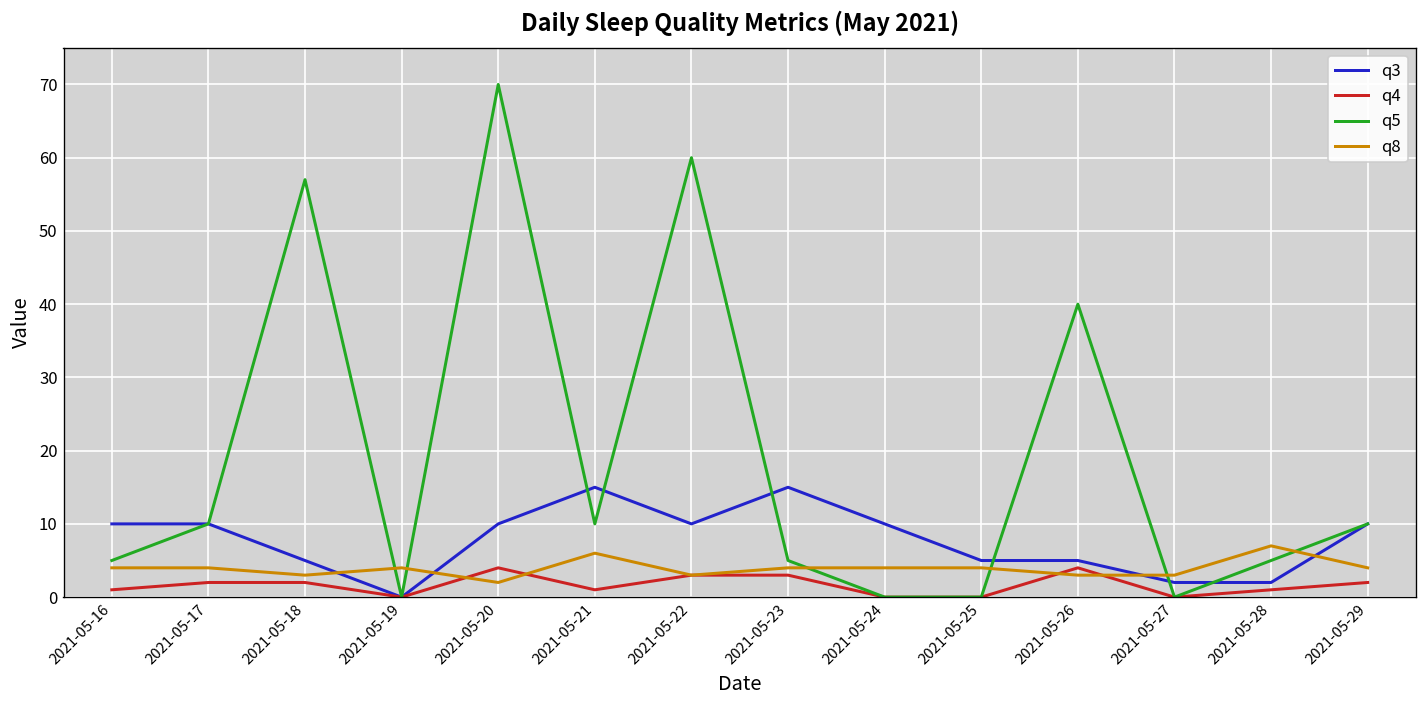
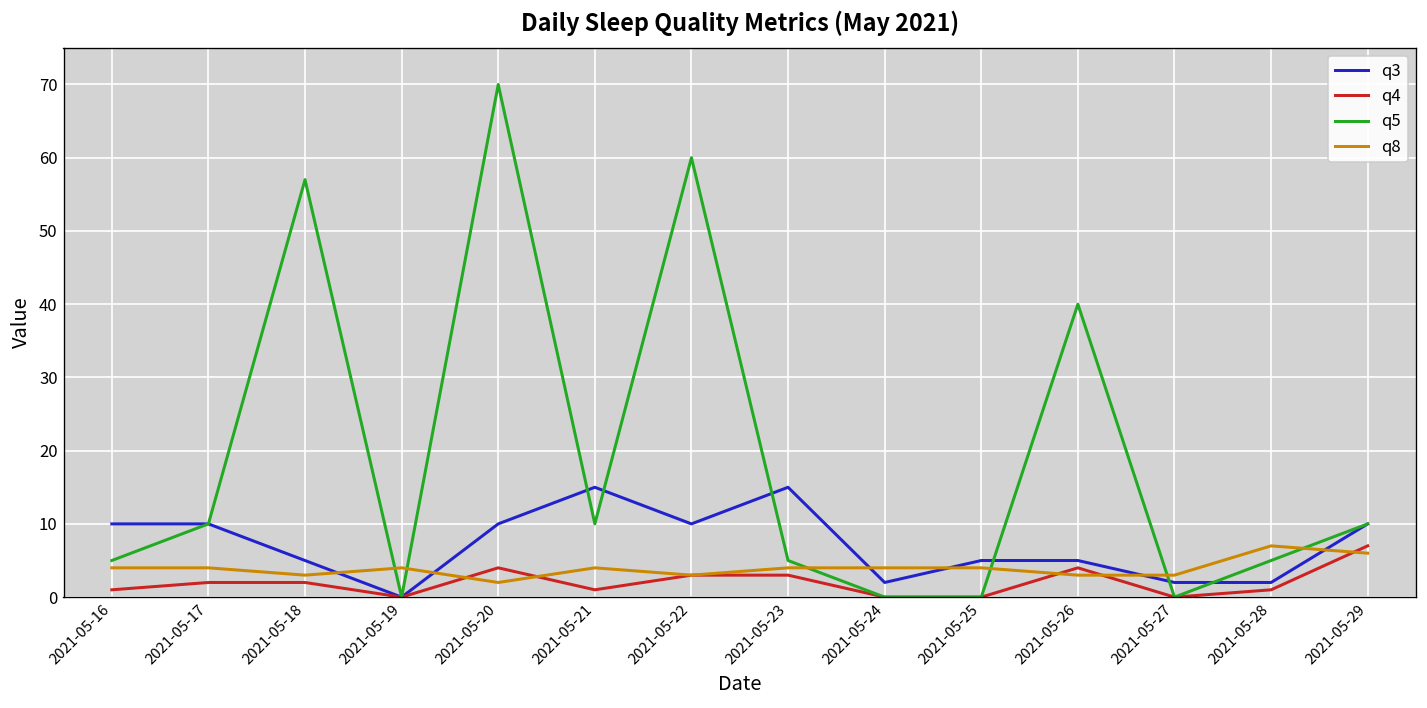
q8, 2021-05-21: 6 -> 4
q3, 2021-05-24: 10 -> 2
q4, 2021-05-29: 2 -> 7
q8, 2021-05-29: 4 -> 6
